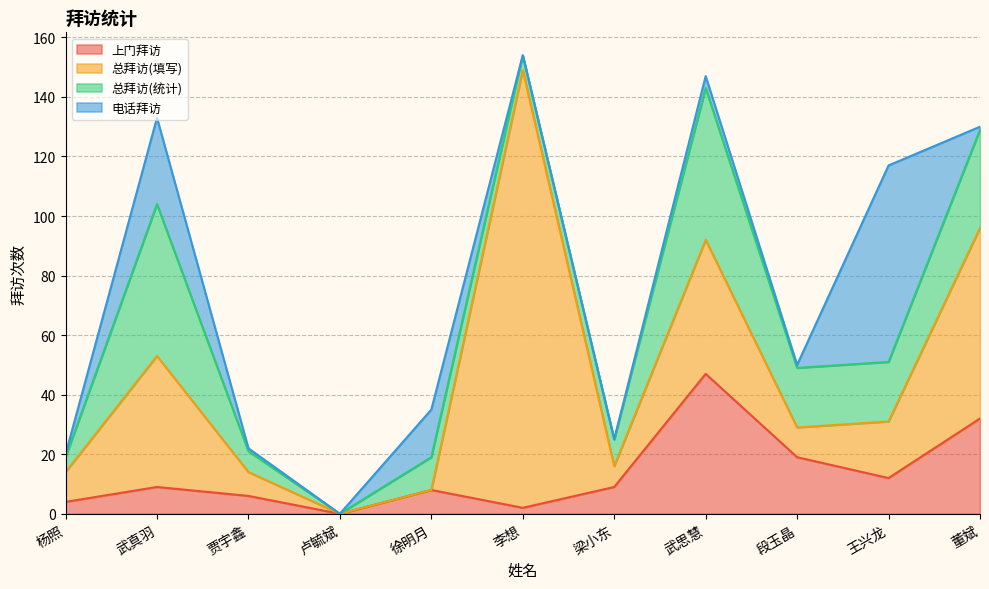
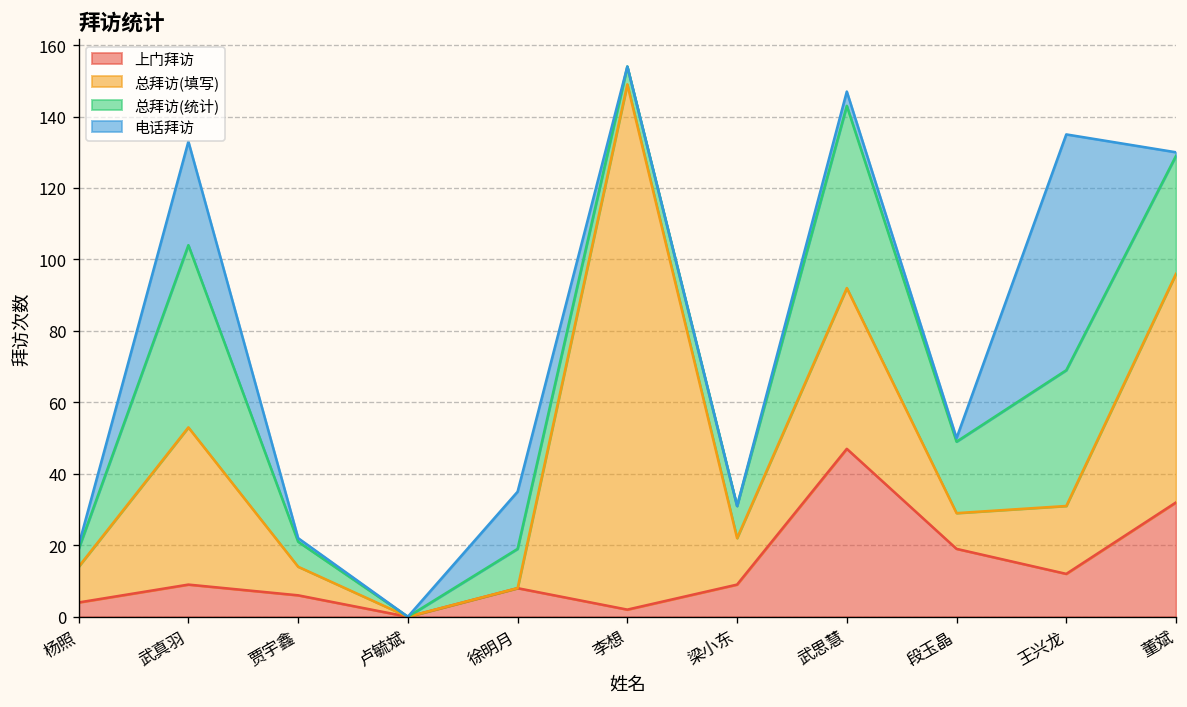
总拜访(填写), 梁小东: 7 -> 13
总拜访(统计), 王兴龙: 20 -> 38
